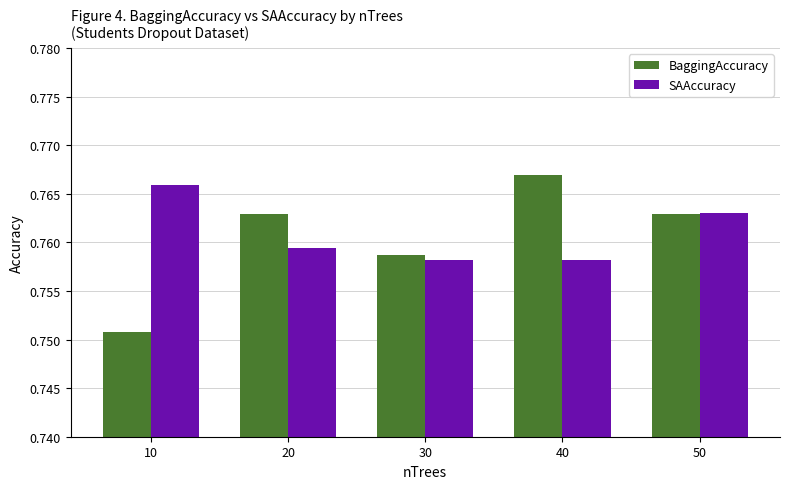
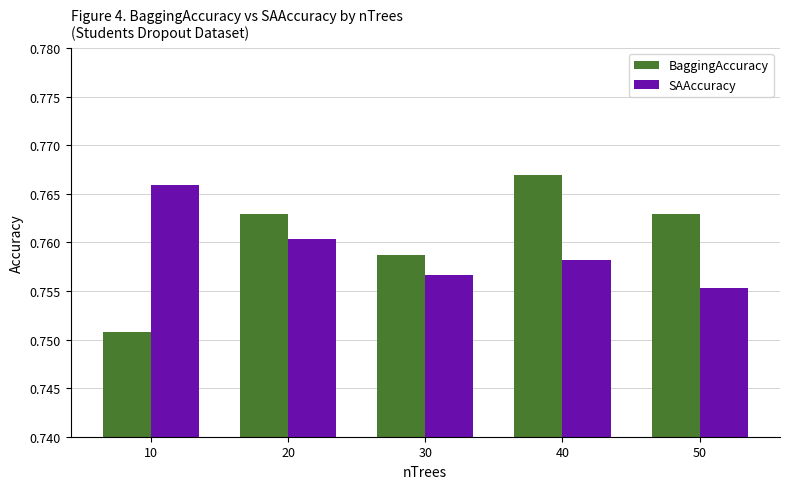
SAAccuracy, 20: 0.759 -> 0.760
SAAccuracy, 30: 0.758 -> 0.757
SAAccuracy, 50: 0.763 -> 0.755
